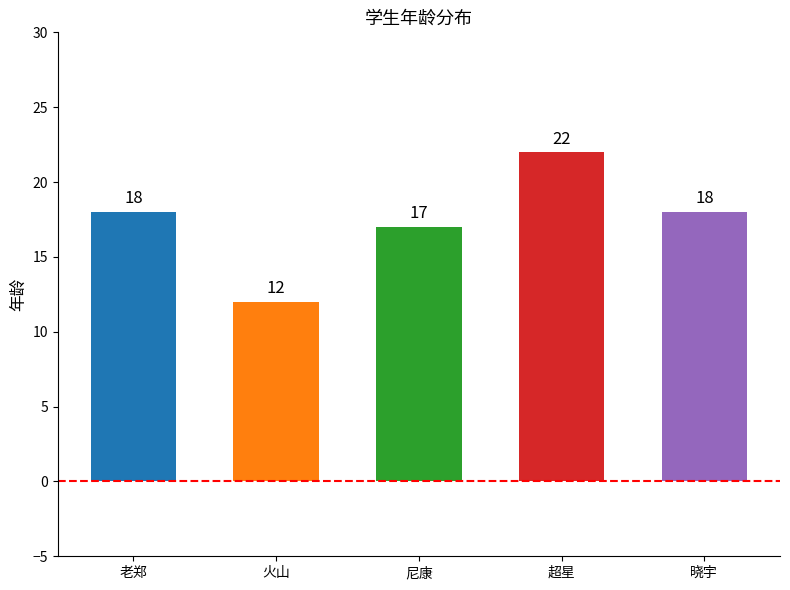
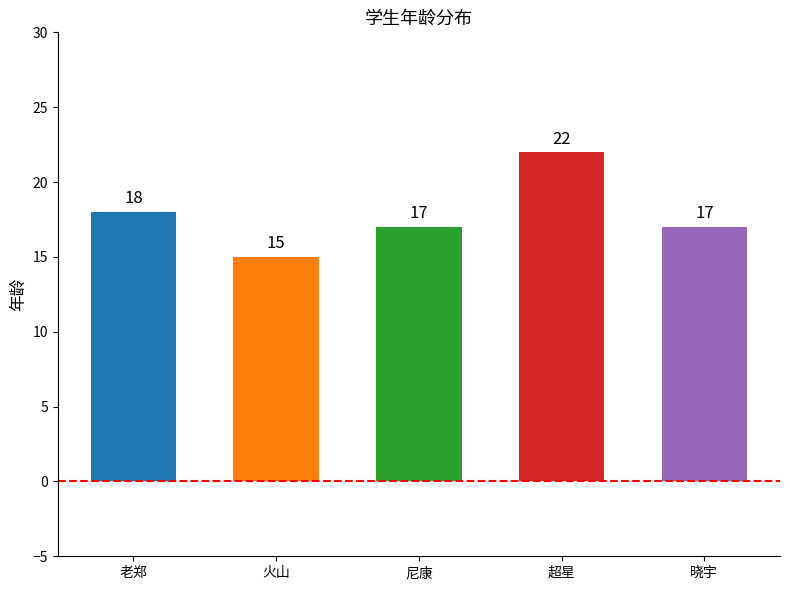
火山: 12 -> 15
晓宇: 18 -> 17
